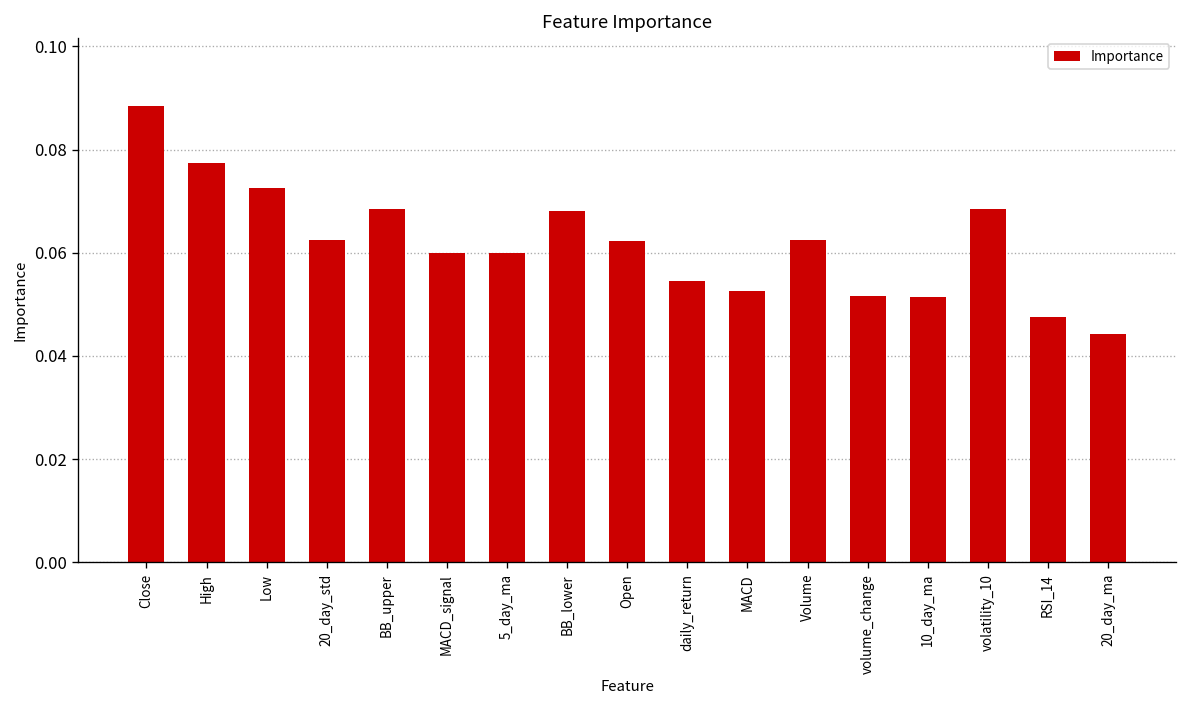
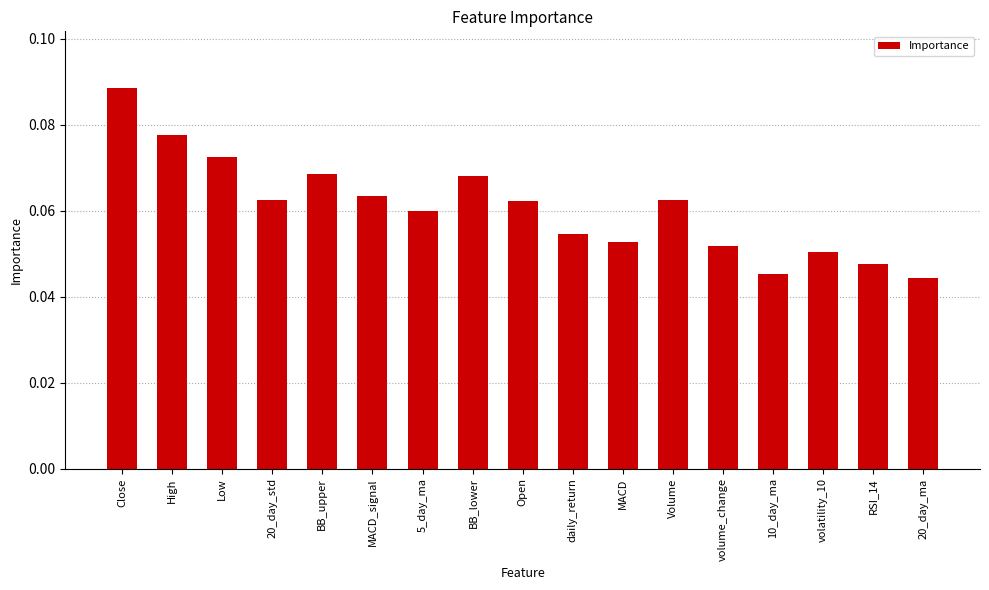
MACD_signal: 0.060 -> 0.063
10_day_ma: 0.051 -> 0.045
volatility_10: 0.069 -> 0.050
